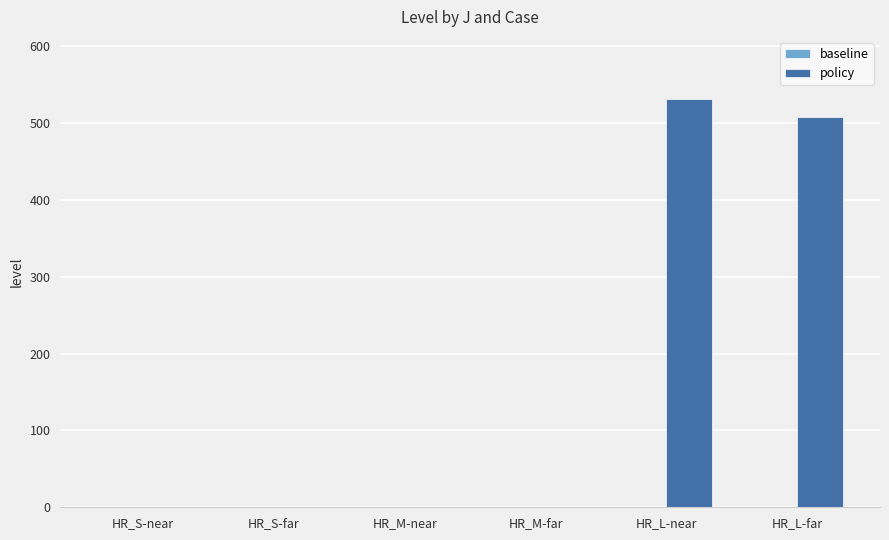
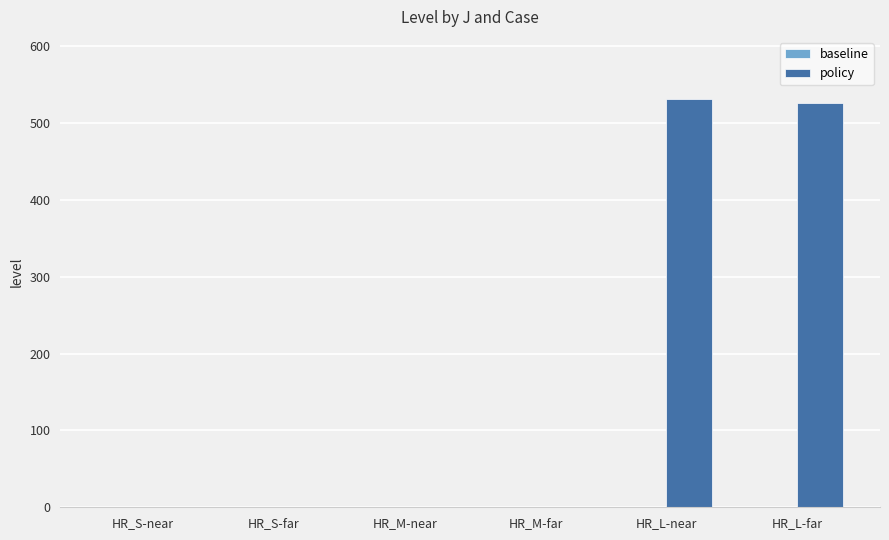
policy, HR_L-far: 510 -> 530
